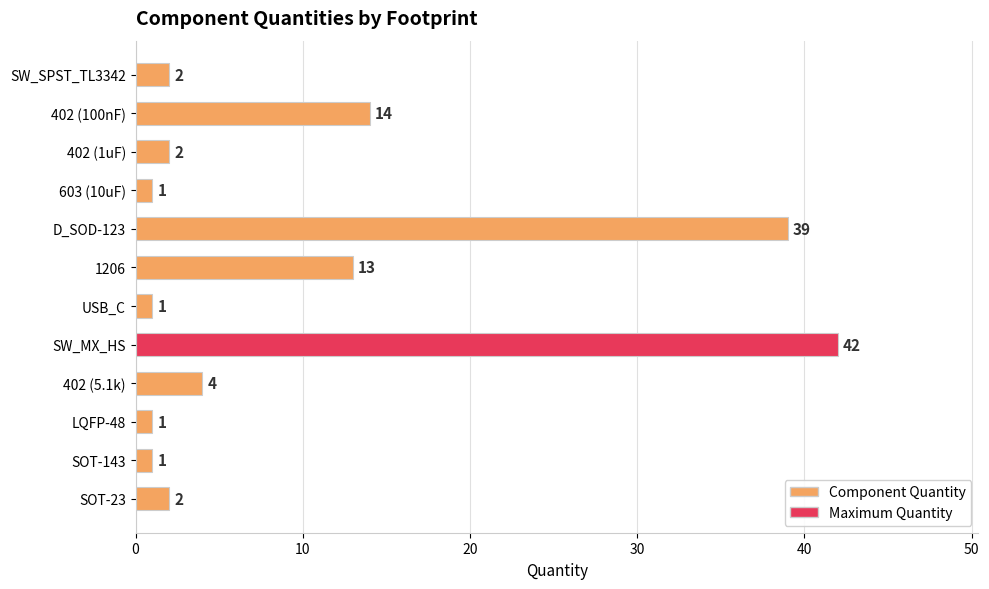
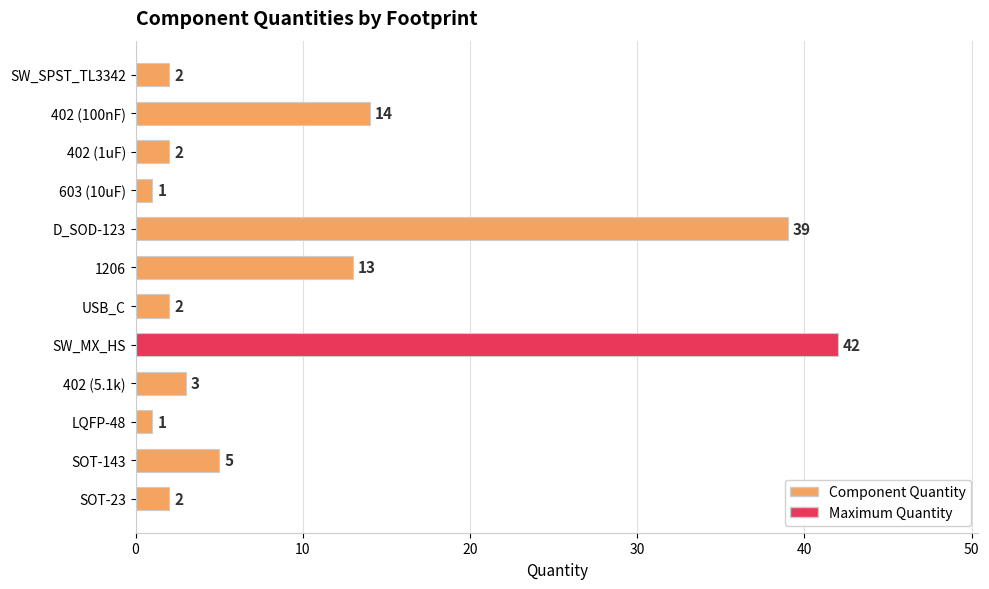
USB_C: 1 -> 2
402 (5.1k): 4 -> 3
SOT-143: 1 -> 5
